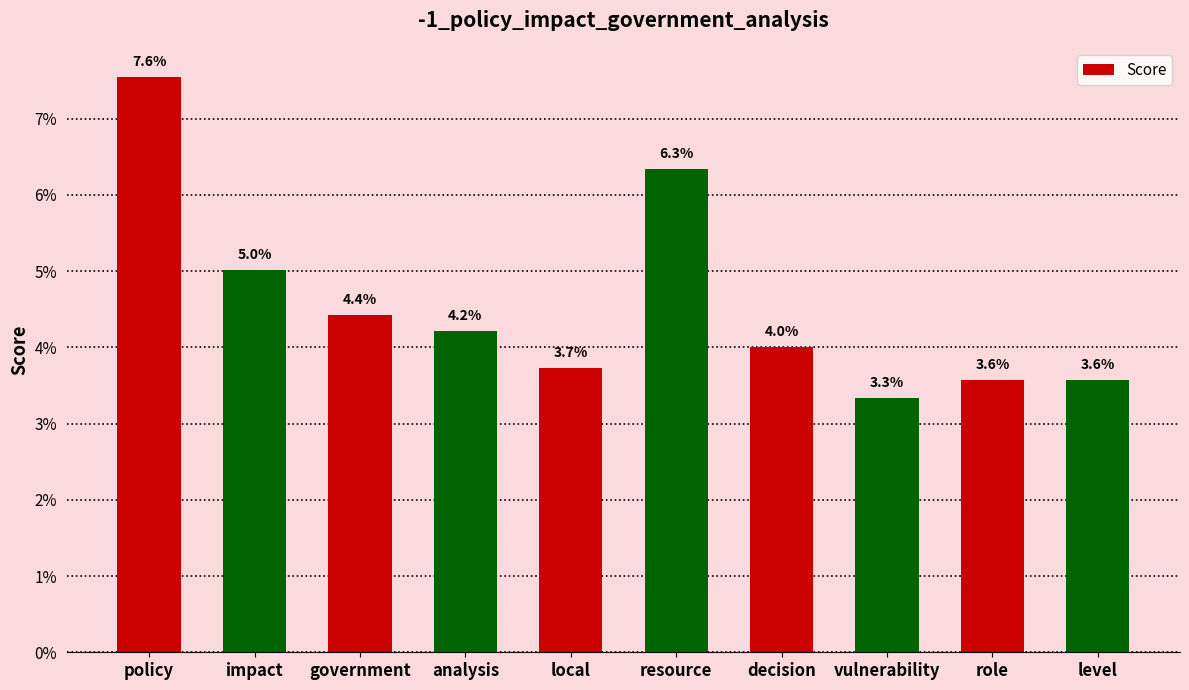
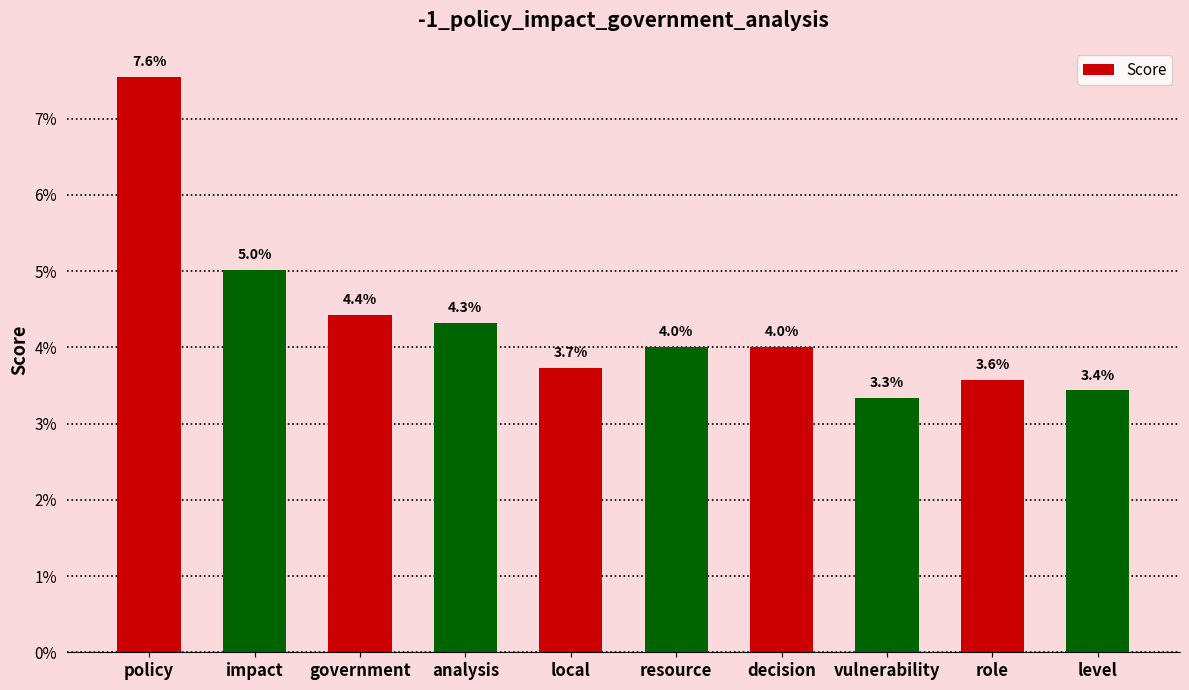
analysis: 4.2% -> 4.3%
resource: 6.3% -> 4.0%
level: 3.6% -> 3.4%
